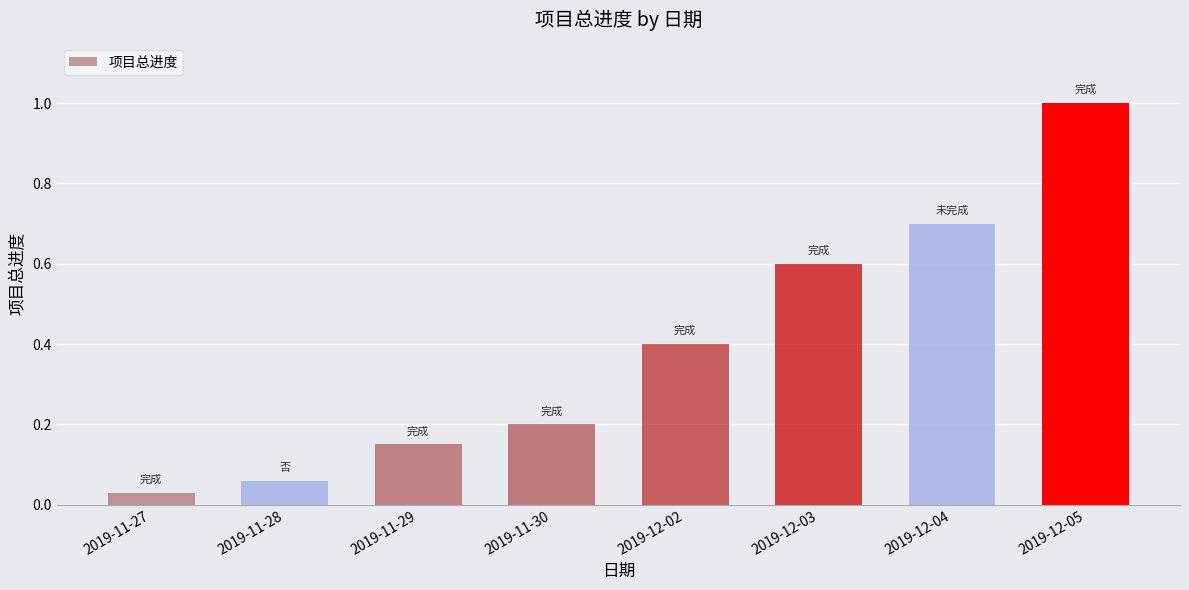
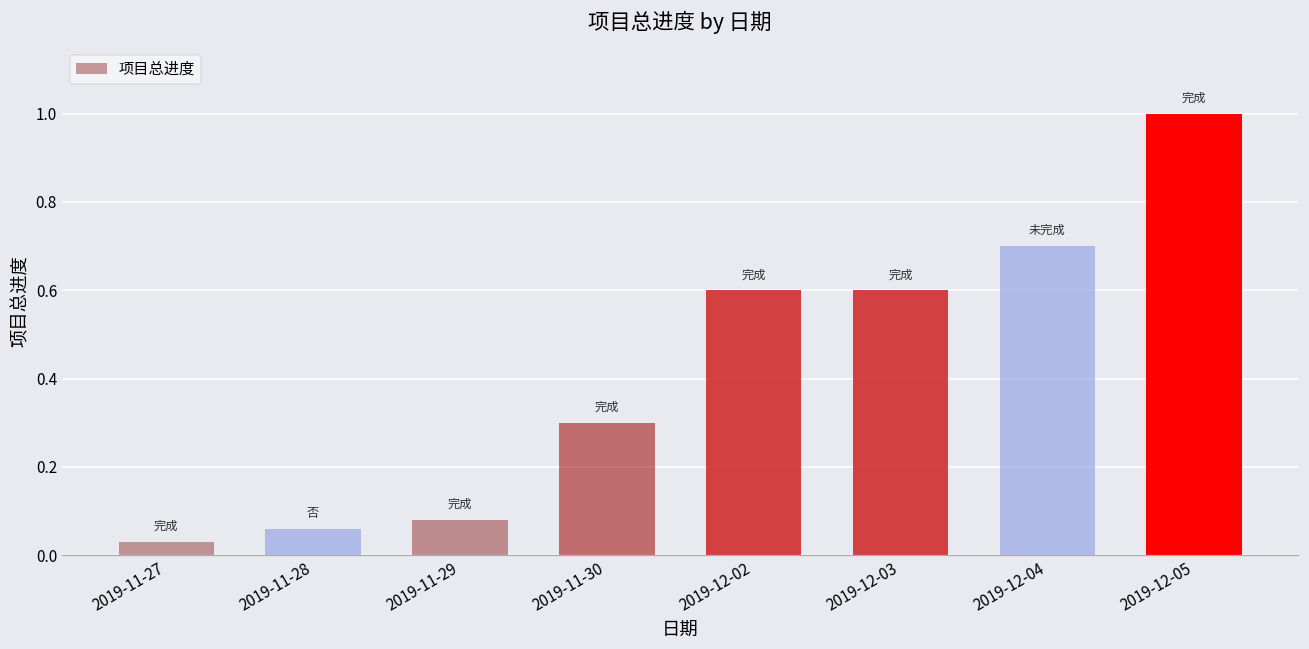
2019-11-29: 0.15 -> 0.08
2019-11-30: 0.2 -> 0.3
2019-12-02: 0.4 -> 0.6
